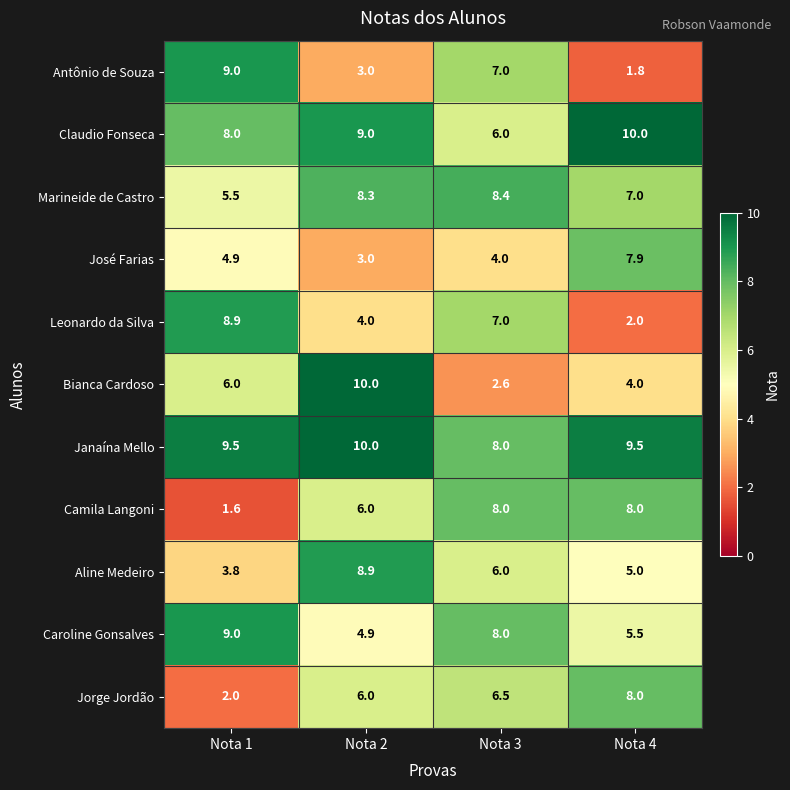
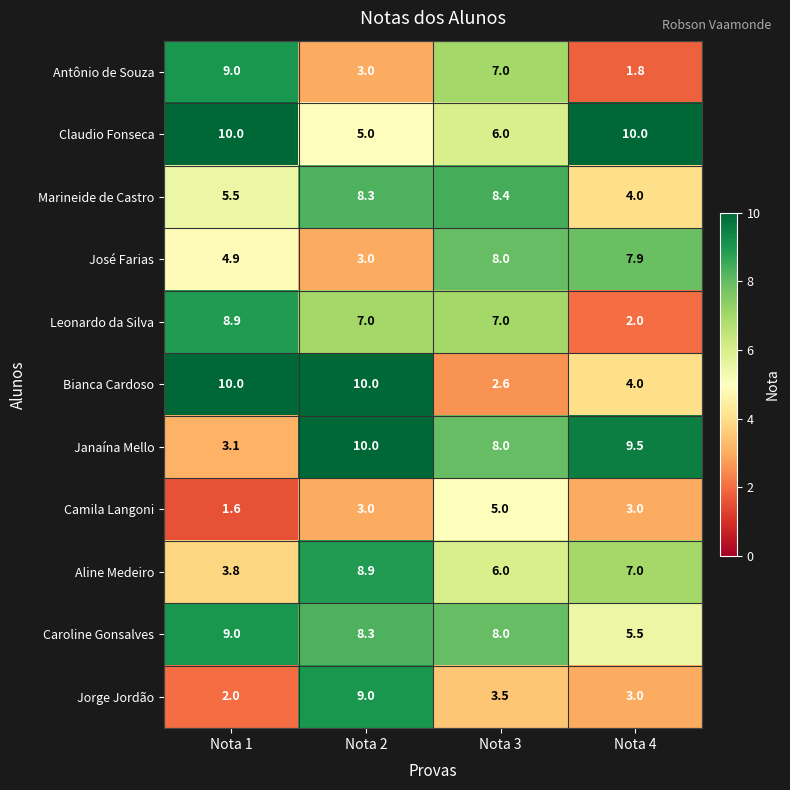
Claudio Fonseca, Nota 1: 8.0 -> 10.0
Claudio Fonseca, Nota 2: 9.0 -> 5.0
Marineide de Castro, Nota 4: 7.0 -> 4.0
José Farias, Nota 3: 4.0 -> 8.0
Leonardo da Silva, Nota 2: 4.0 -> 7.0
Bianca Cardoso, Nota 1: 6.0 -> 10.0
Janaína Mello, Nota 1: 9.5 -> 3.1
Camila Langoni, Nota 2: 6.0 -> 3.0
Camila Langoni, Nota 3: 8.0 -> 5.0
Camila Langoni, Nota 4: 8.0 -> 3.0
Aline Medeiro, Nota 4: 5.0 -> 7.0
Caroline Gonsalves, Nota 2: 4.9 -> 8.3
Jorge Jordão, Nota 2: 6.0 -> 9.0
Jorge Jordão, Nota 3: 6.5 -> 3.5
Jorge Jordão, Nota 4: 8.0 -> 3.0
